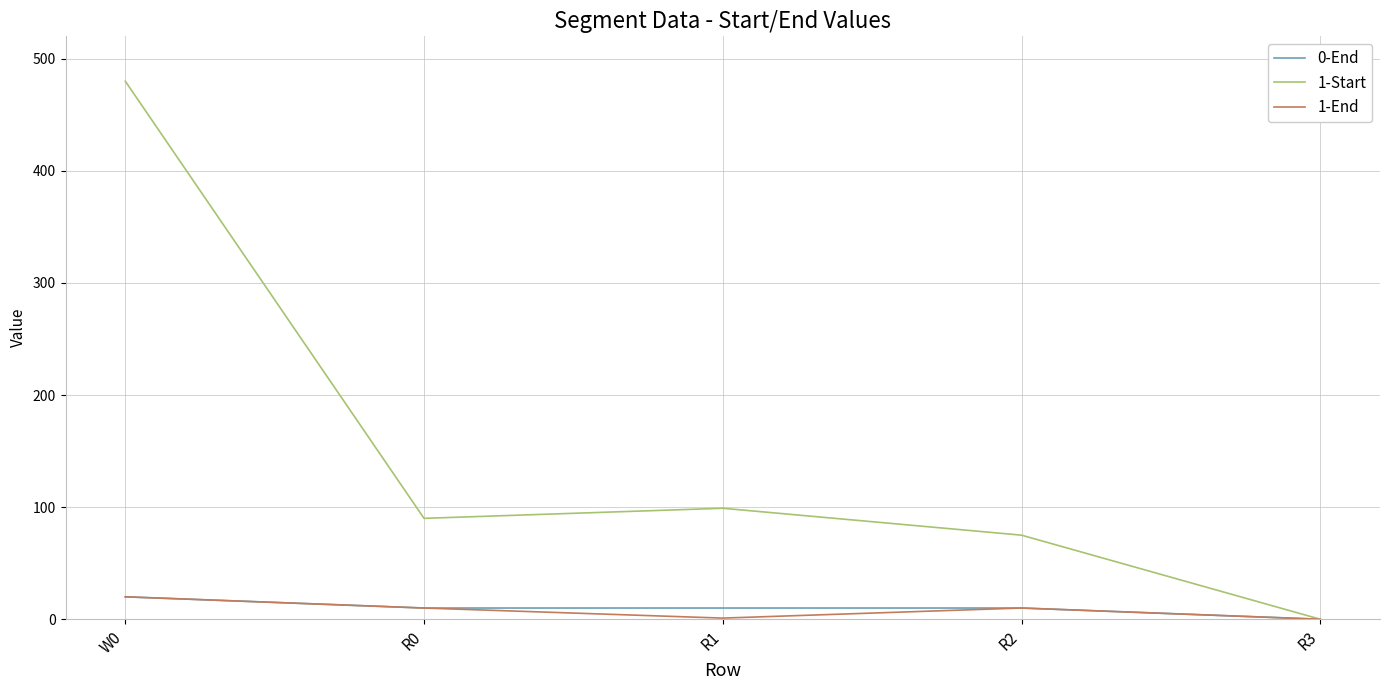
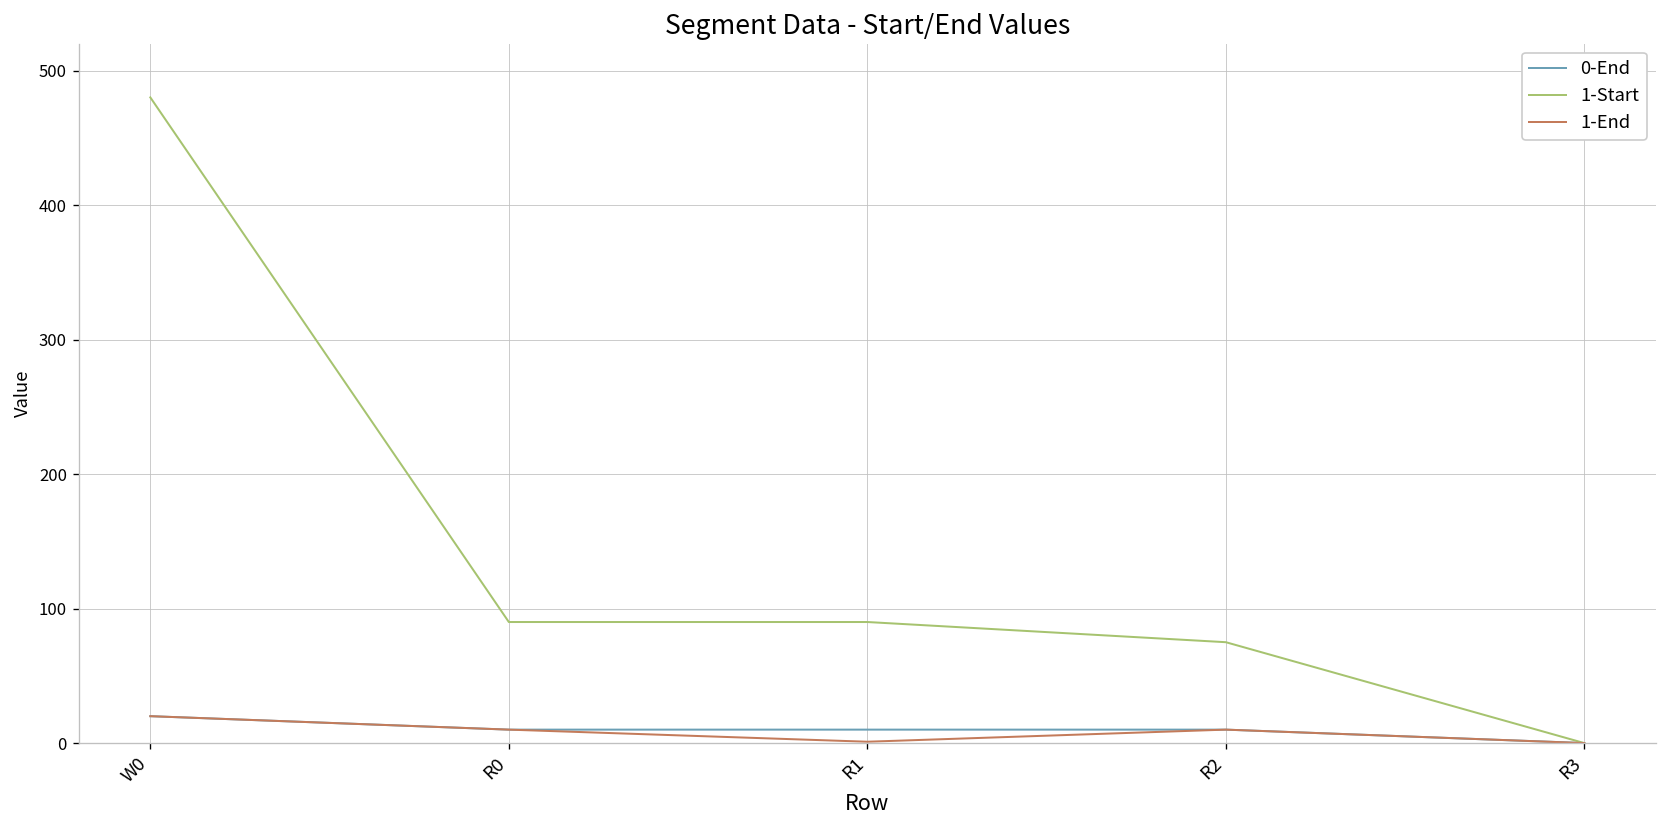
1-Start, R1: 99 -> 90
